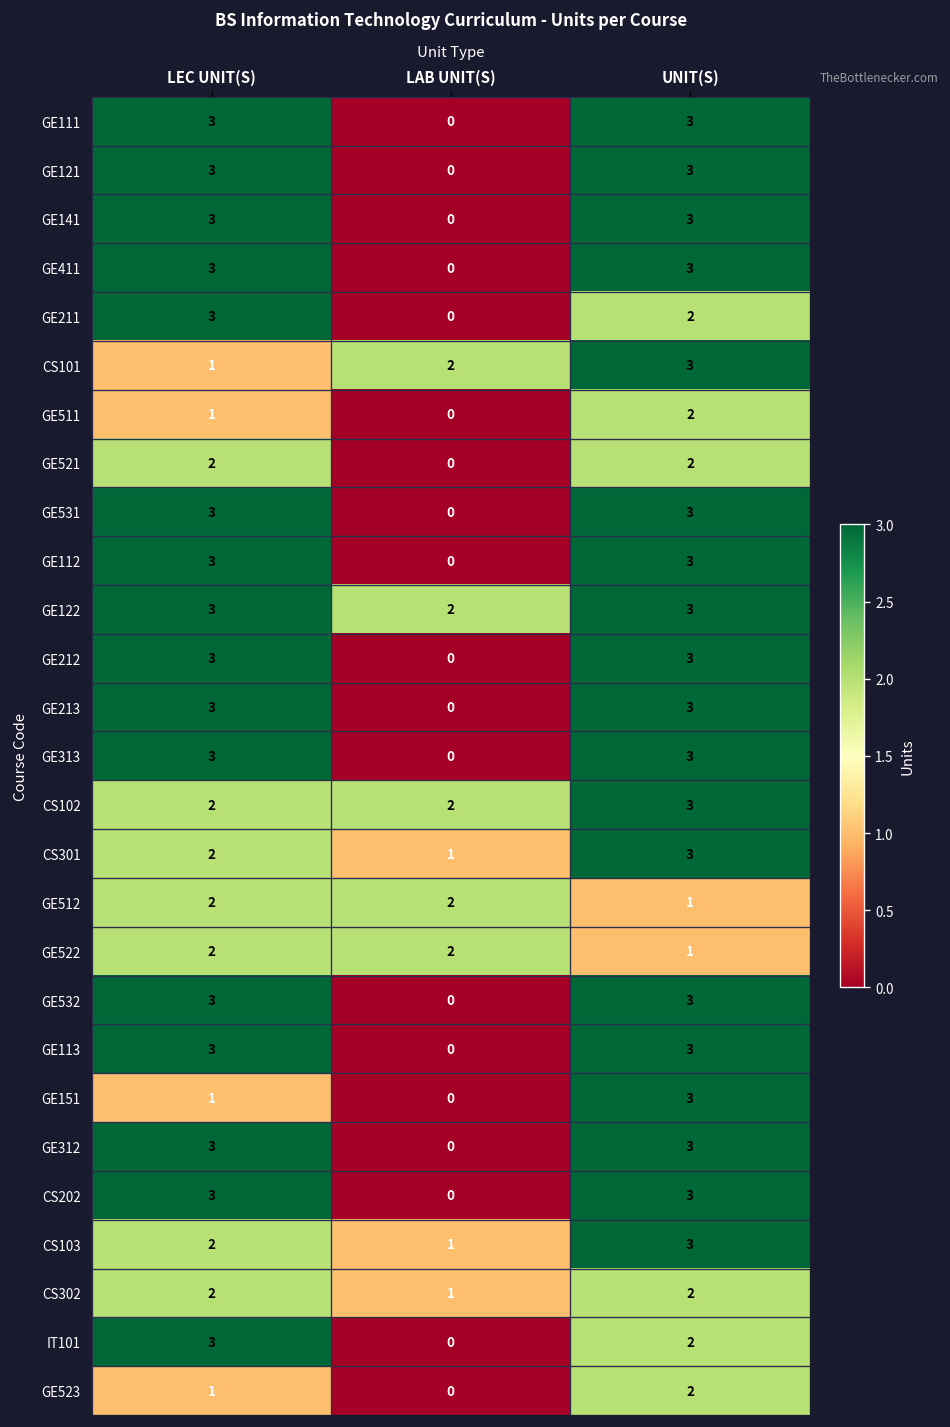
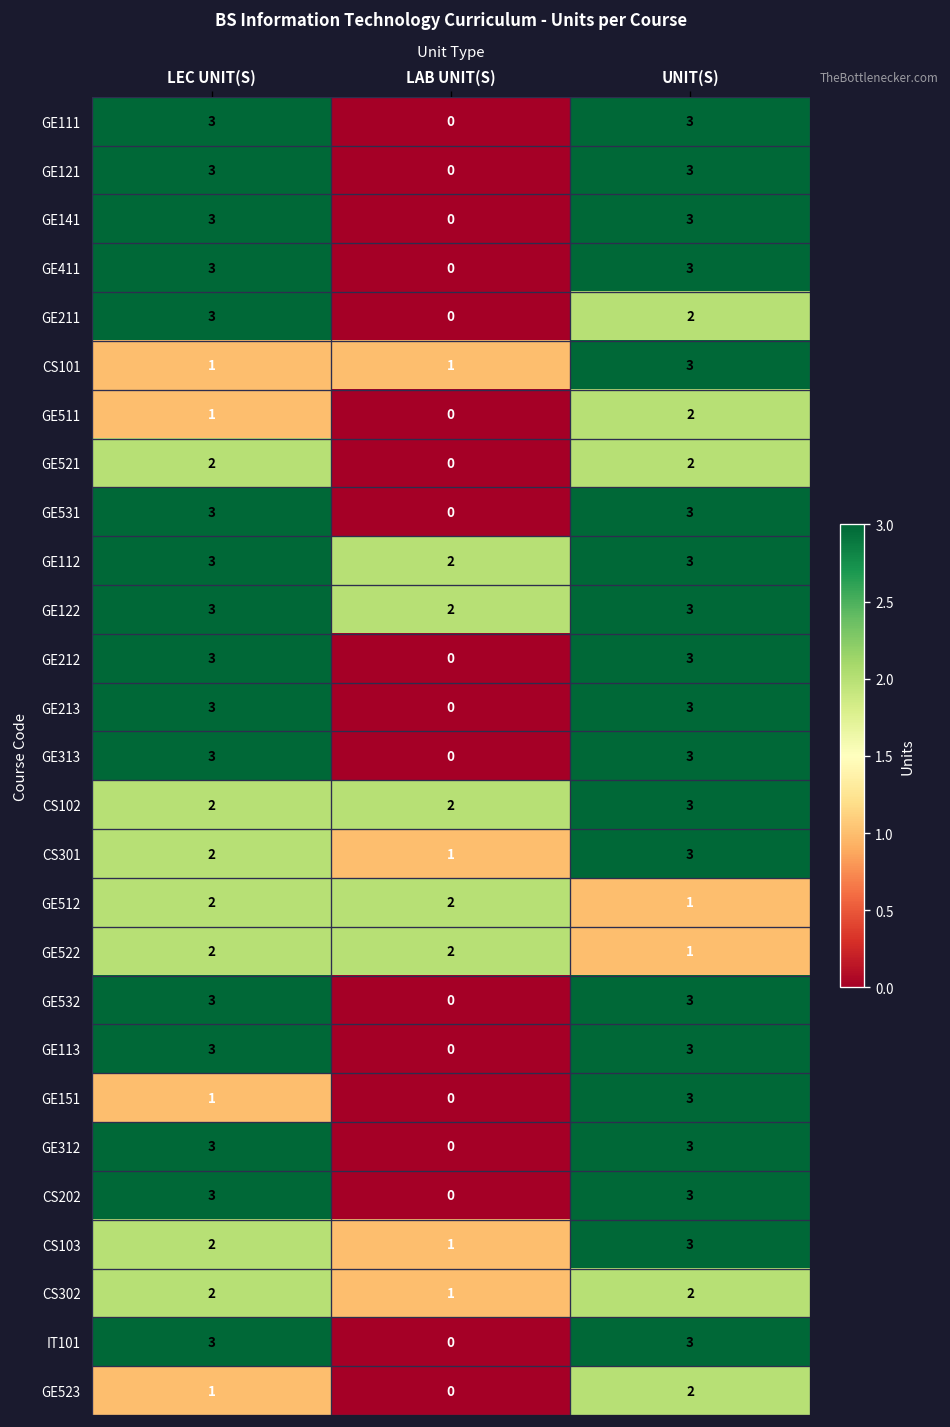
CS101, LAB UNIT(S): 2 -> 1
GE112, LAB UNIT(S): 0 -> 2
IT101, UNIT(S): 2 -> 3
